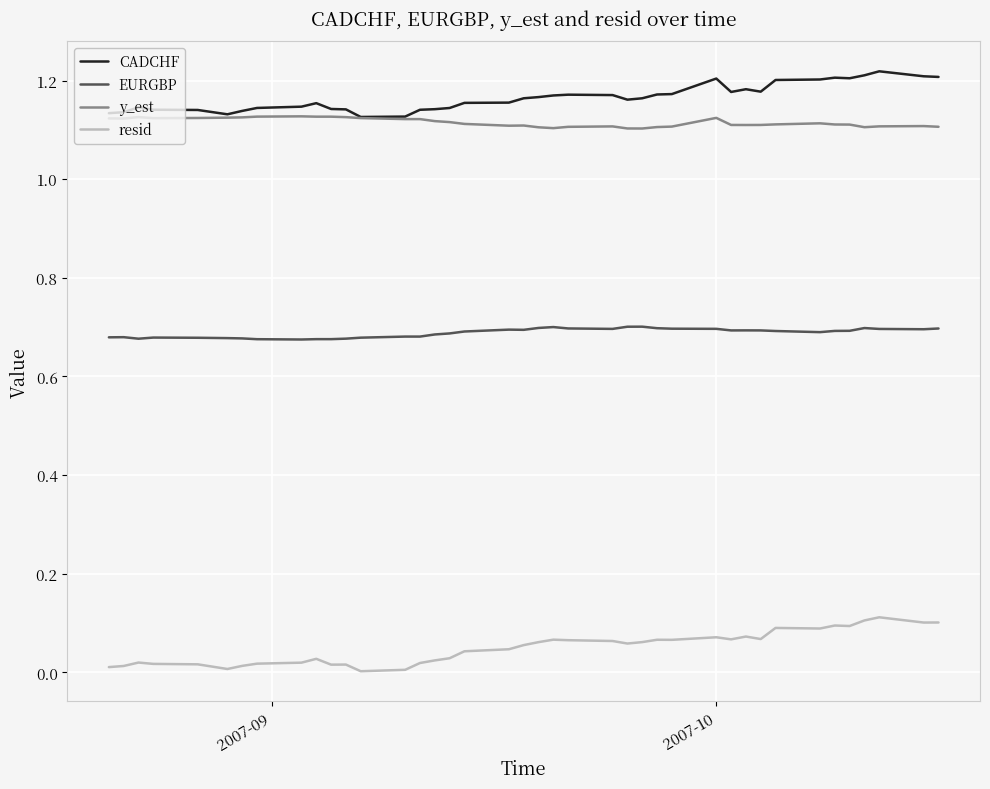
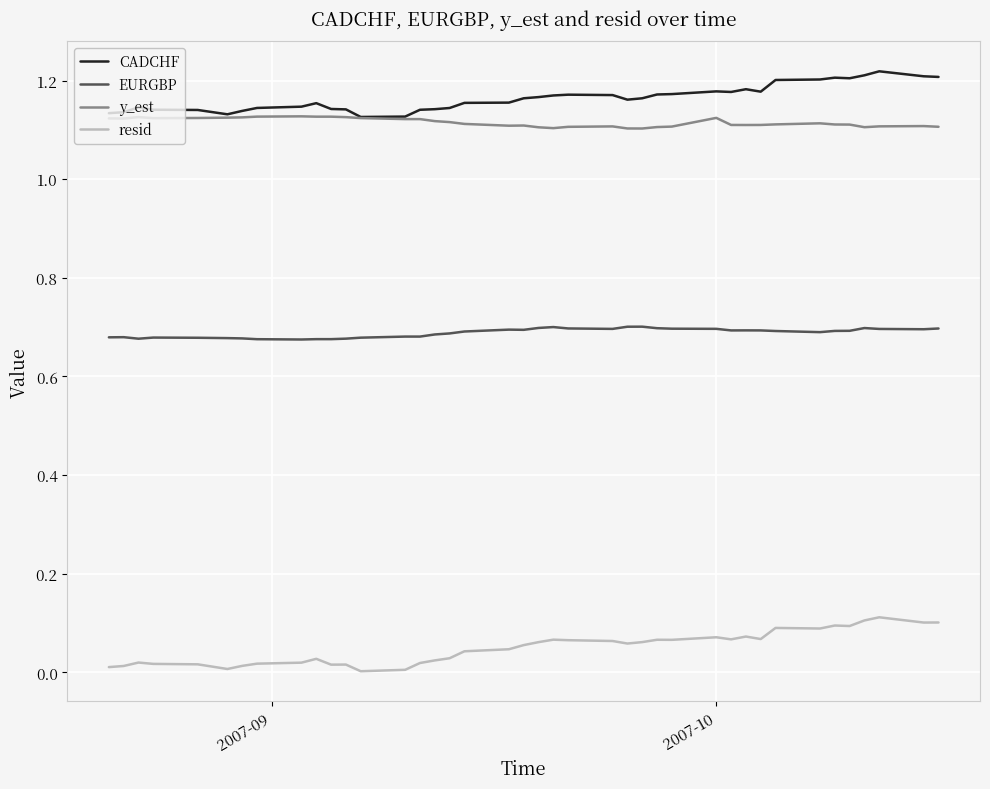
CADCHF, 2007-10: 1.20 -> 1.18
